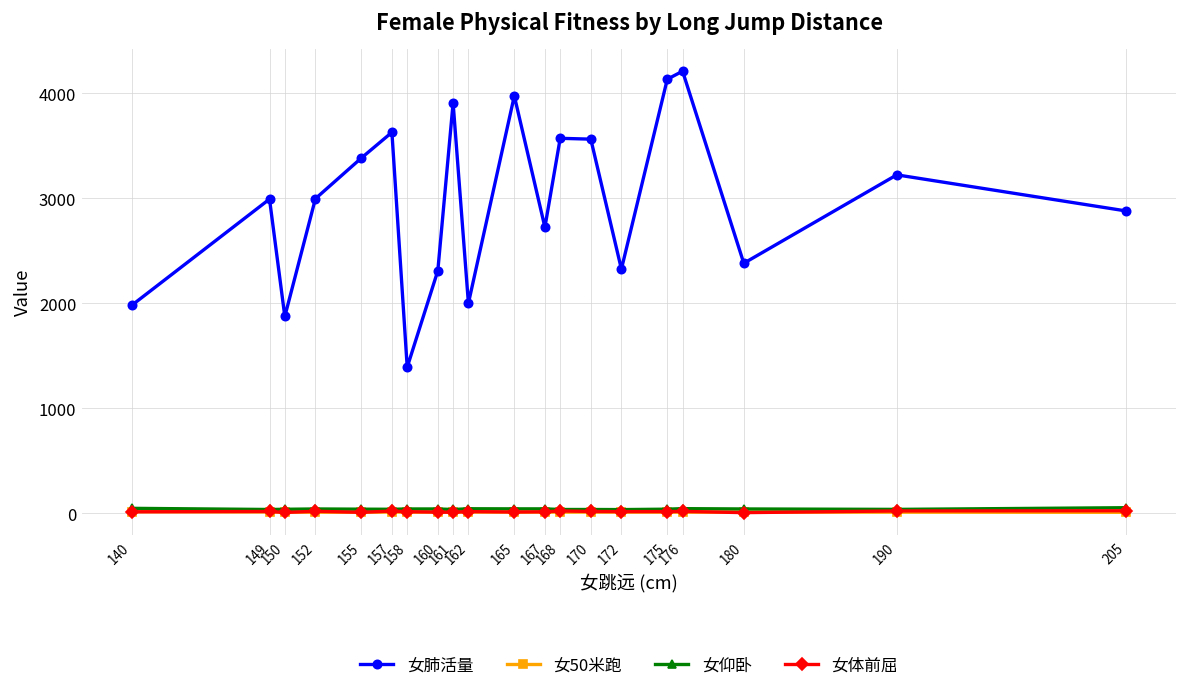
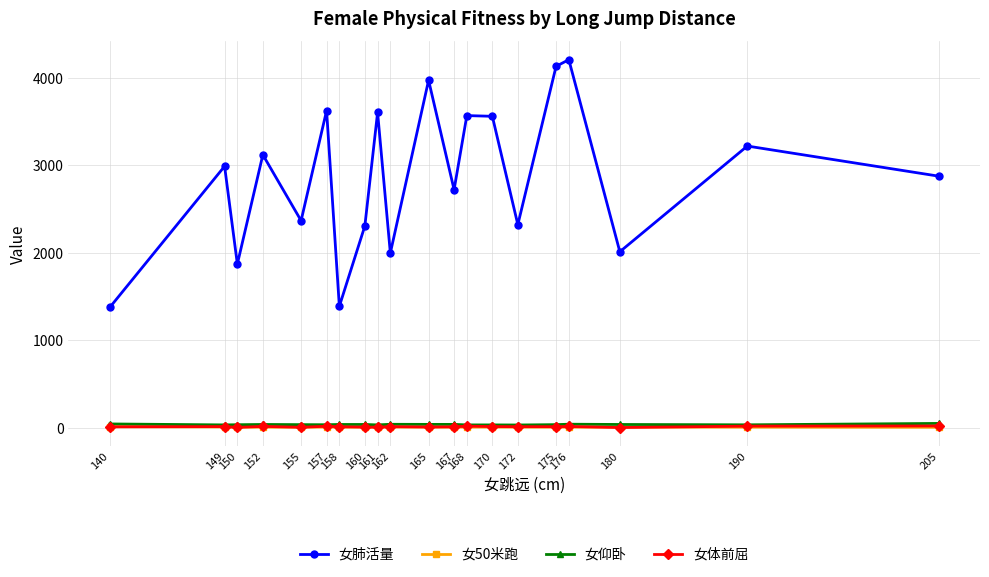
女肺活量, 140: 2000 -> 1400
女肺活量, 152: 3000 -> 3100
女肺活量, 155: 3400 -> 2400
女肺活量, 161: 3900 -> 3600
女肺活量, 180: 2400 -> 2000
